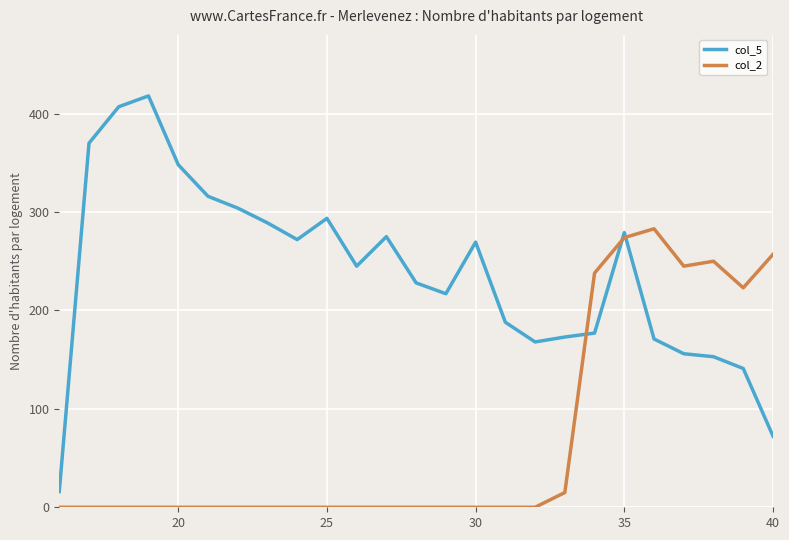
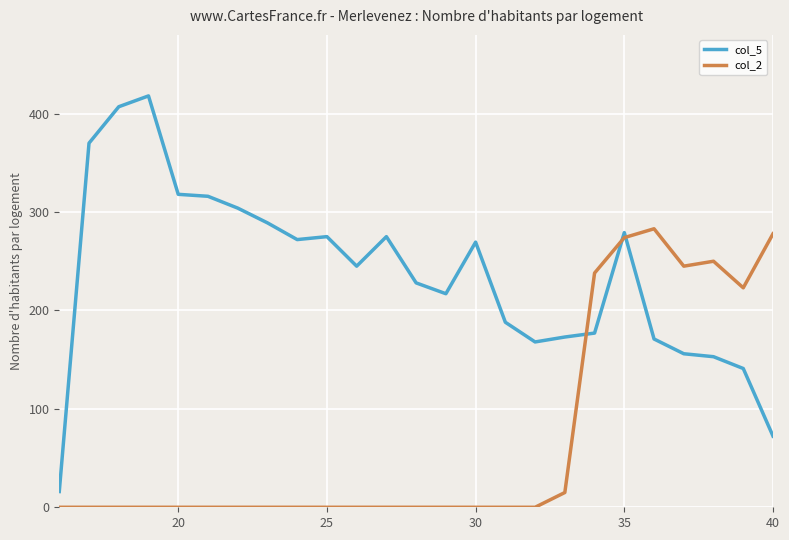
col_5, 20: 350 -> 320
col_5, 25: 290 -> 280
col_2, 40: 260 -> 280
